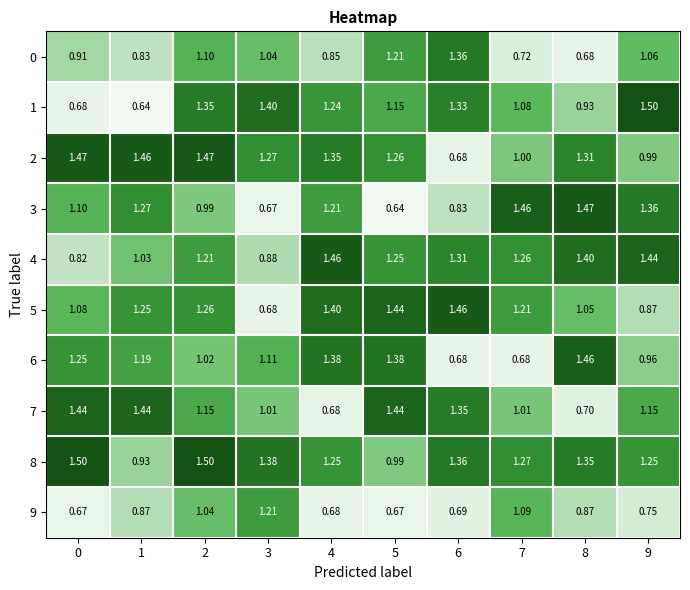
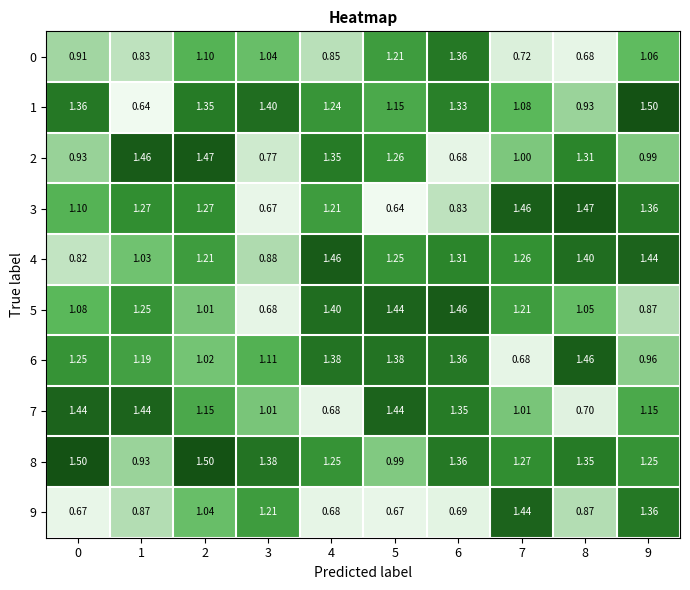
1, 0: 0.68 -> 1.36
2, 0: 1.47 -> 0.93
2, 3: 1.27 -> 0.77
3, 2: 0.99 -> 1.27
5, 2: 1.26 -> 1.01
6, 6: 0.68 -> 1.36
9, 7: 1.09 -> 1.44
9, 9: 0.75 -> 1.36
